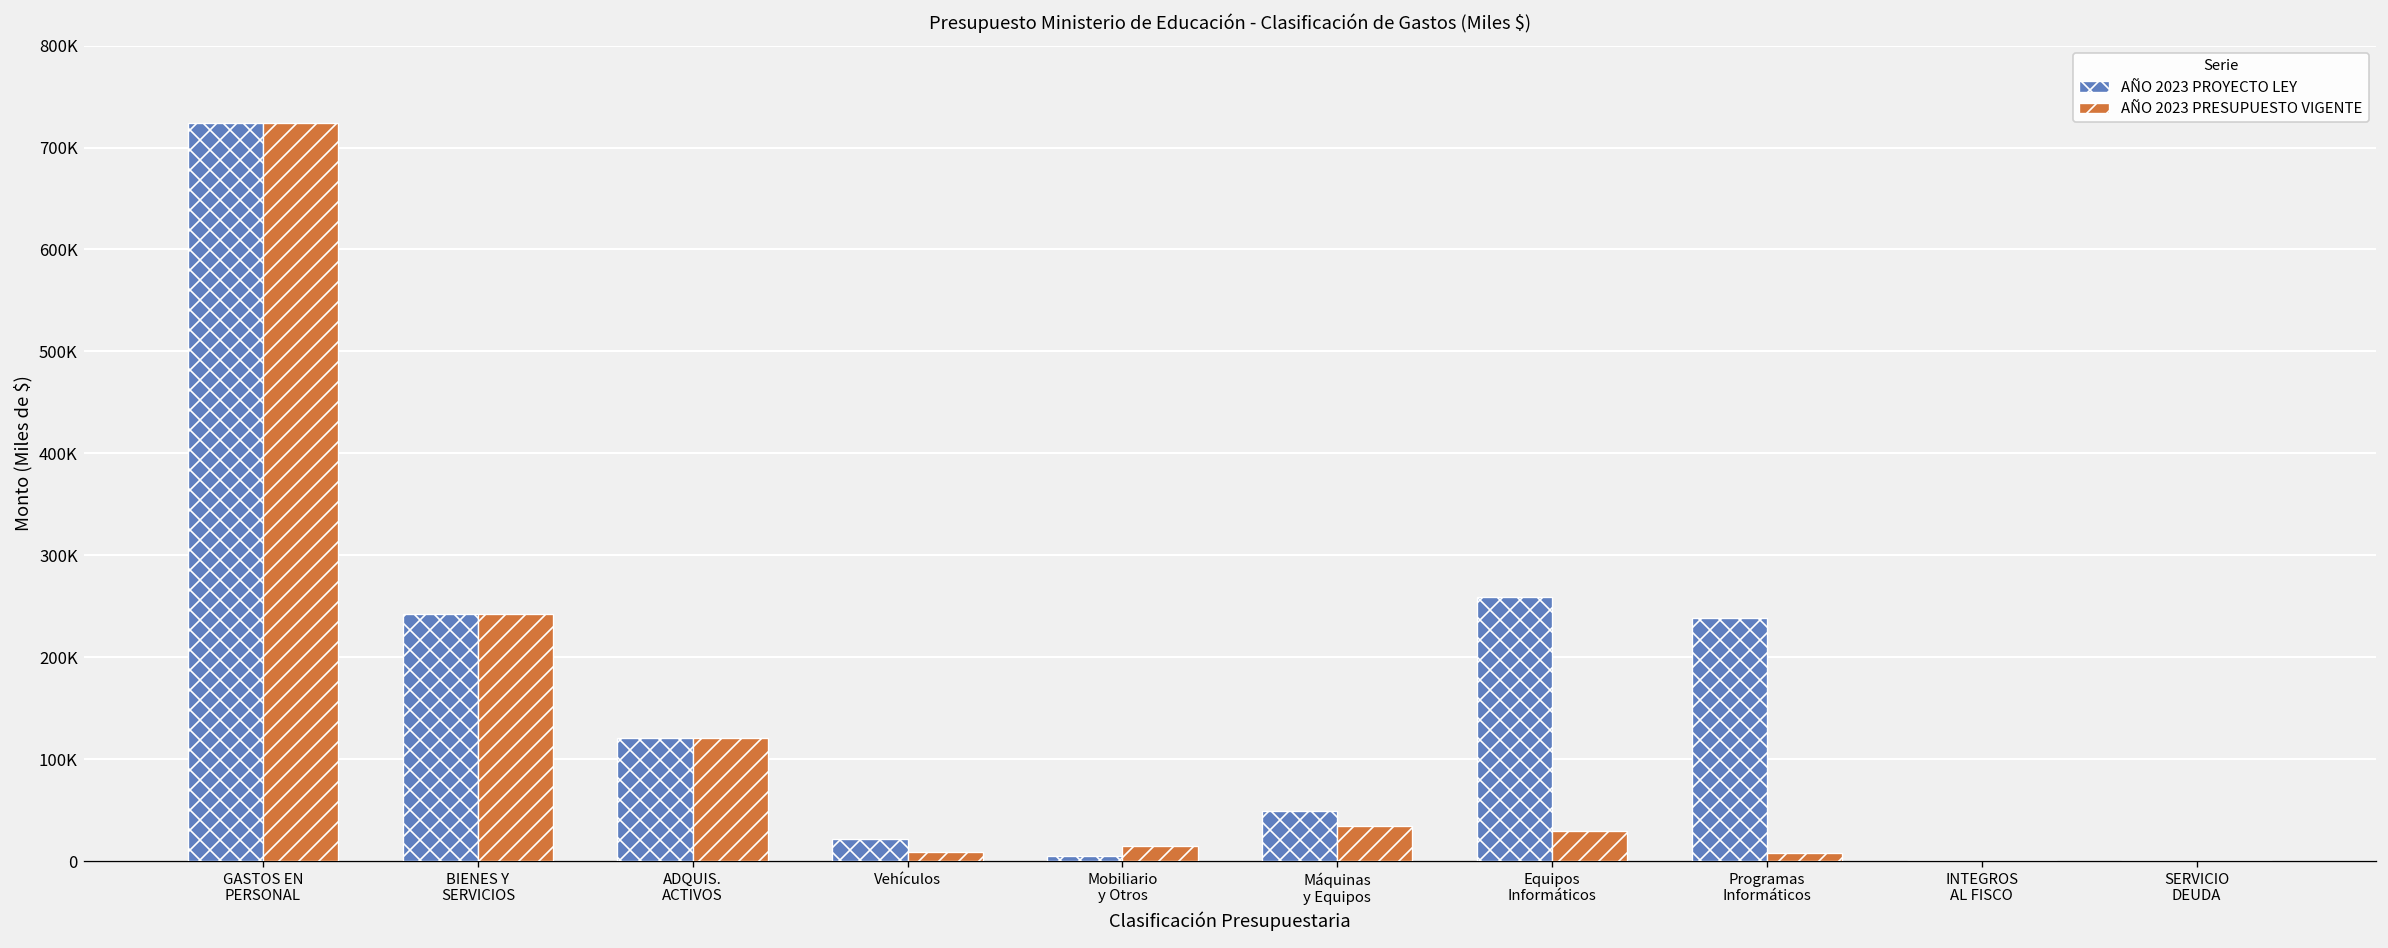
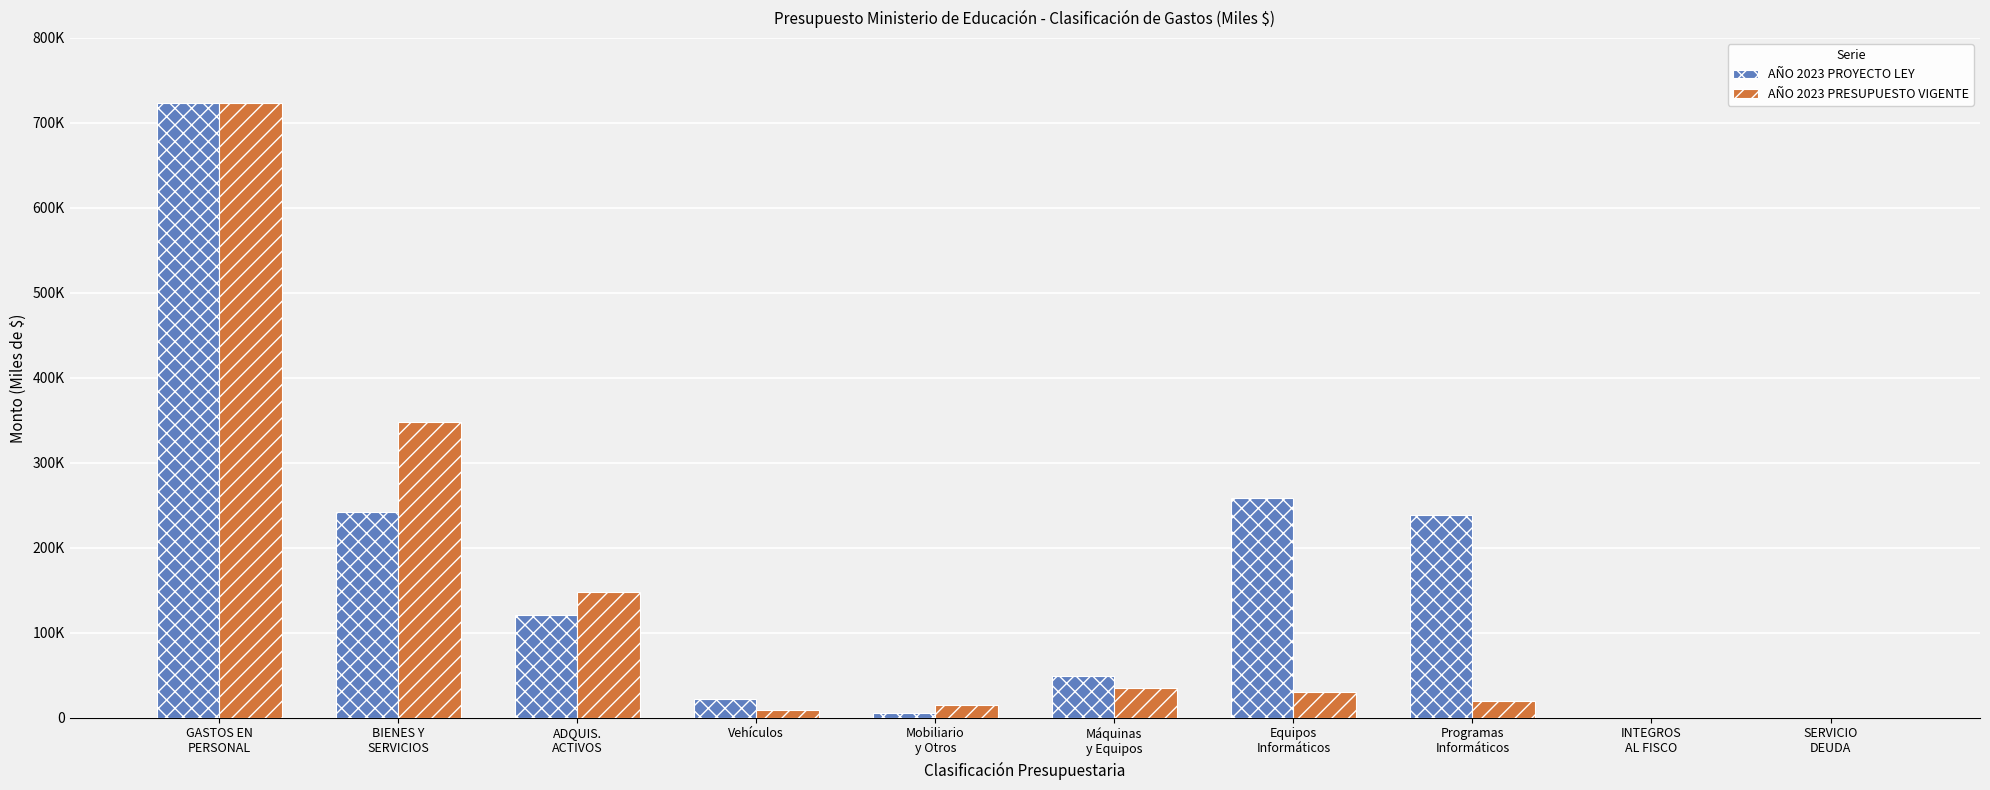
AÑO 2023 PRESUPUESTO VIGENTE, BIENES Y SERVICIOS: 240000 -> 350000
AÑO 2023 PRESUPUESTO VIGENTE, ADQUIS. ACTIVOS: 120000 -> 150000
AÑO 2023 PRESUPUESTO VIGENTE, Programas Informáticos: 10000 -> 20000
